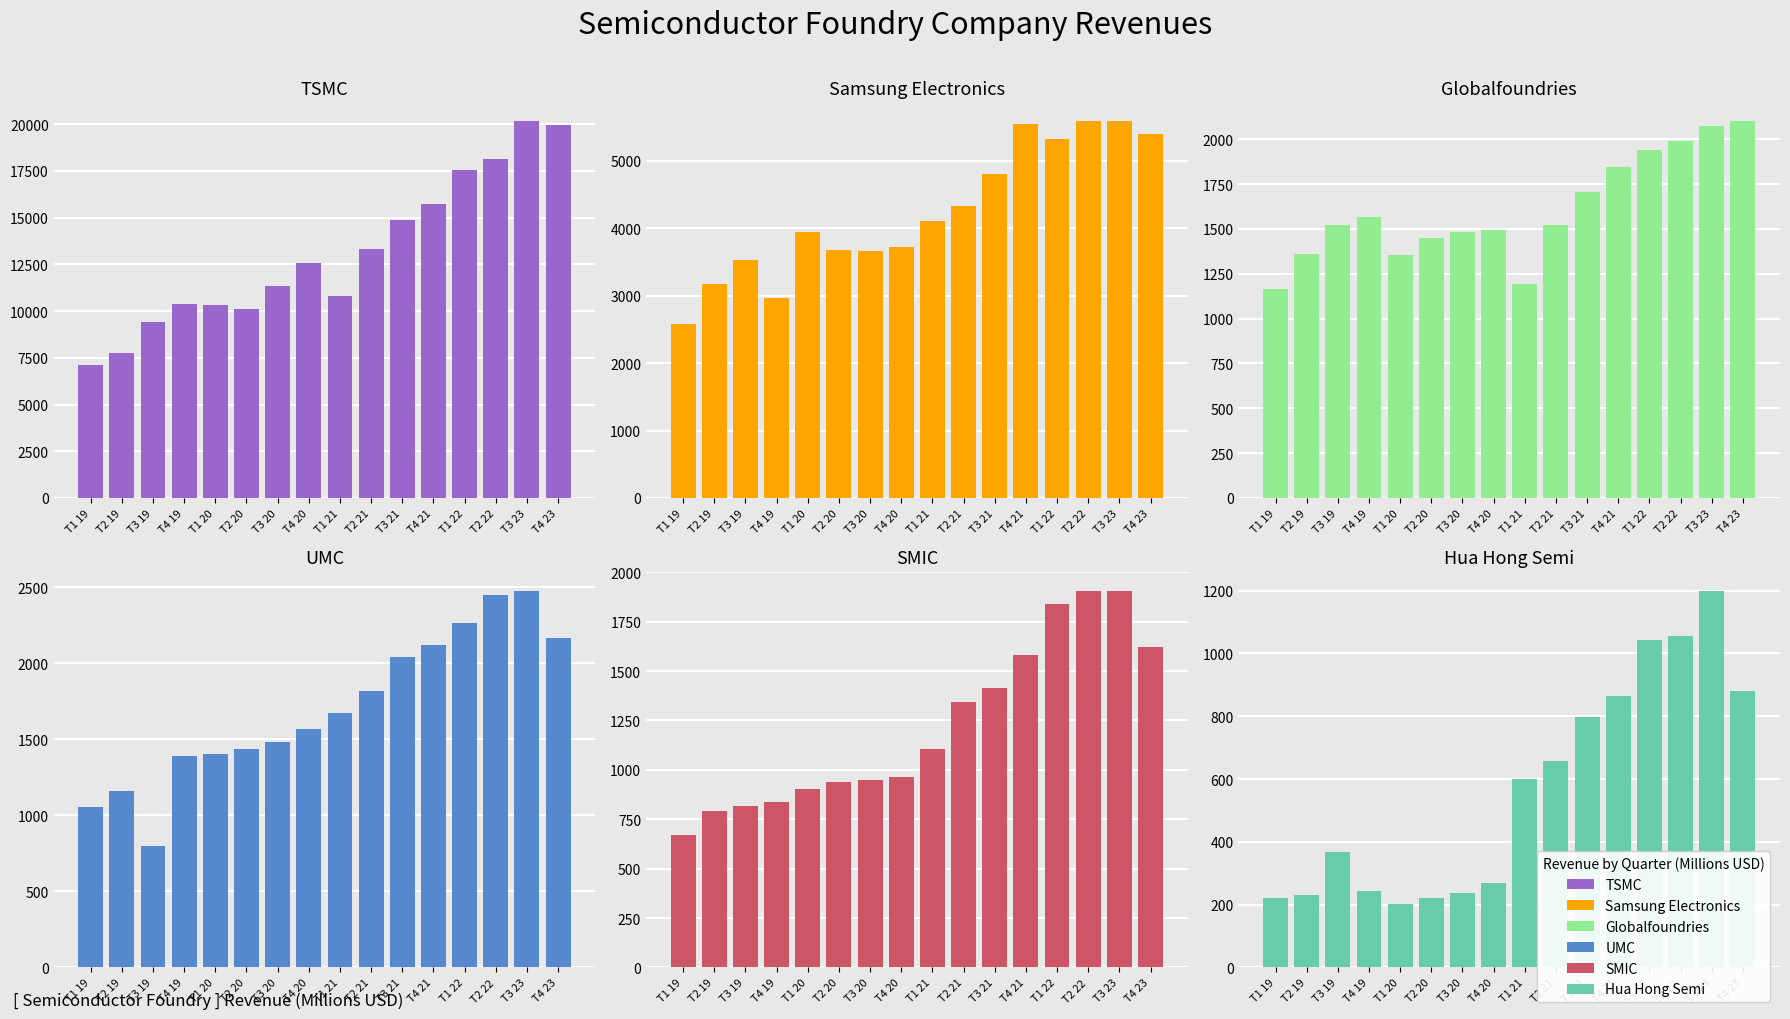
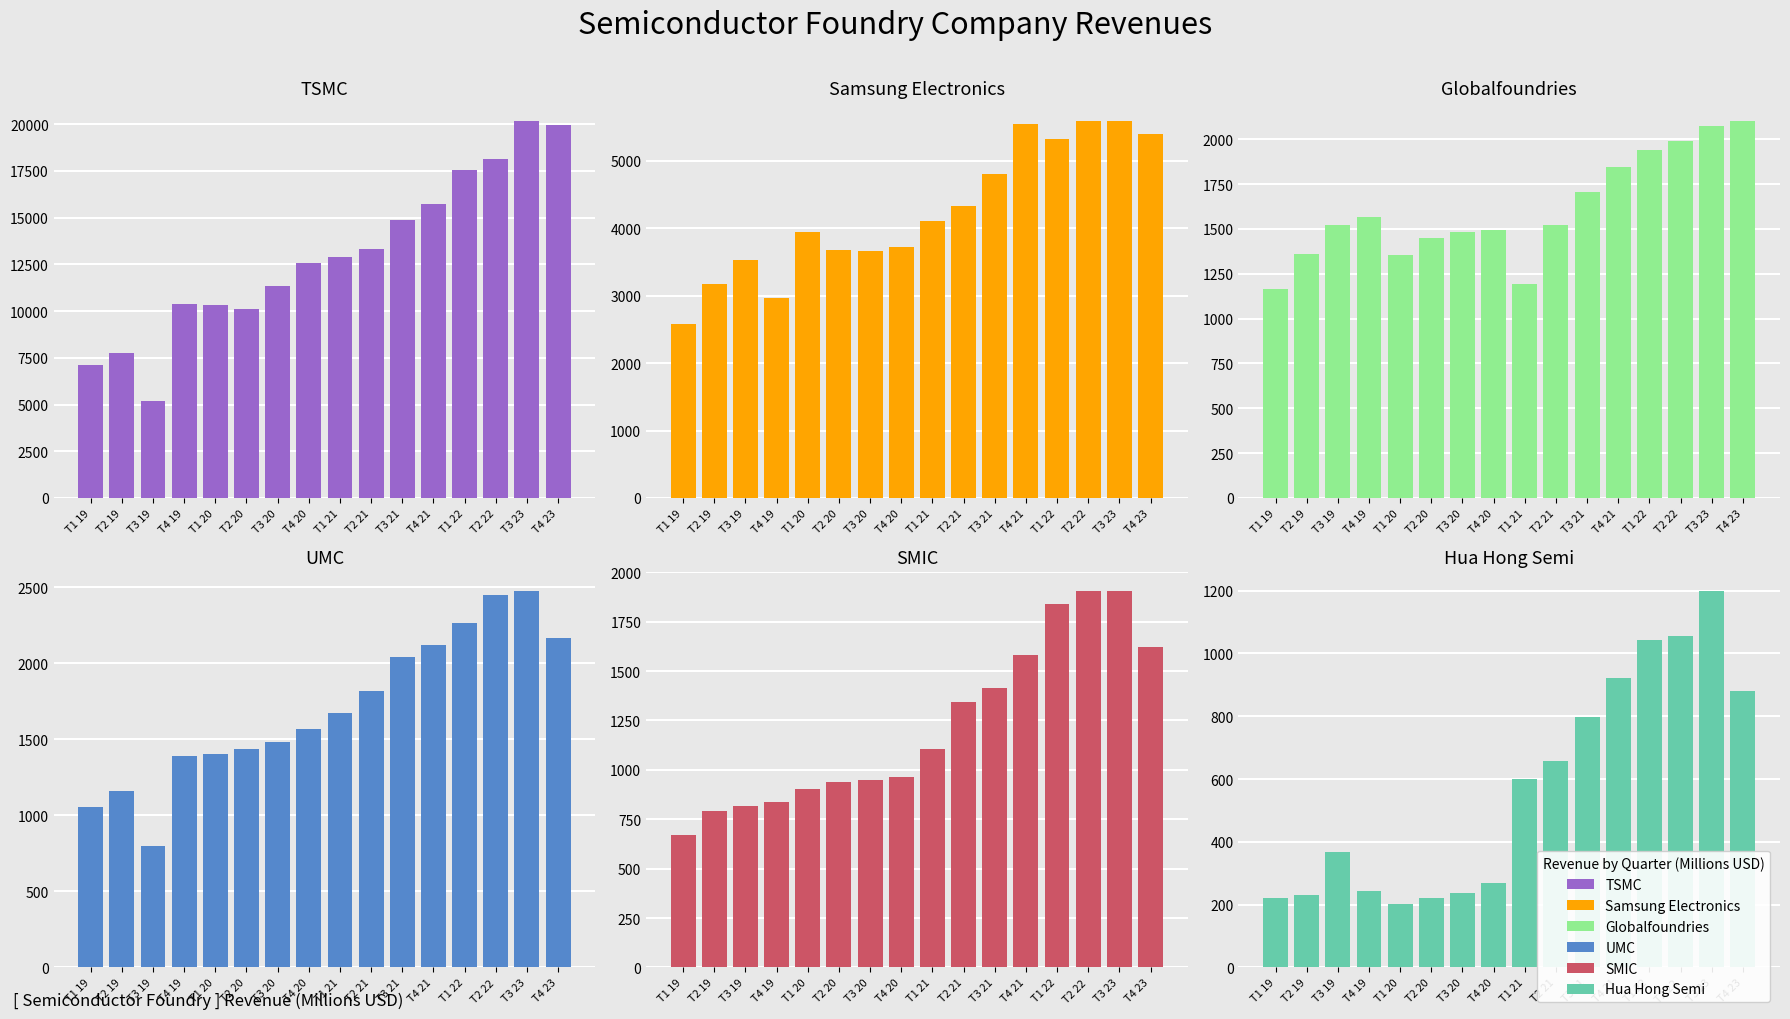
TSMC, T3 19: 9400 -> 5200
TSMC, T1 21: 10800 -> 12900
Hua Hong Semi, T4 21: 860 -> 920
